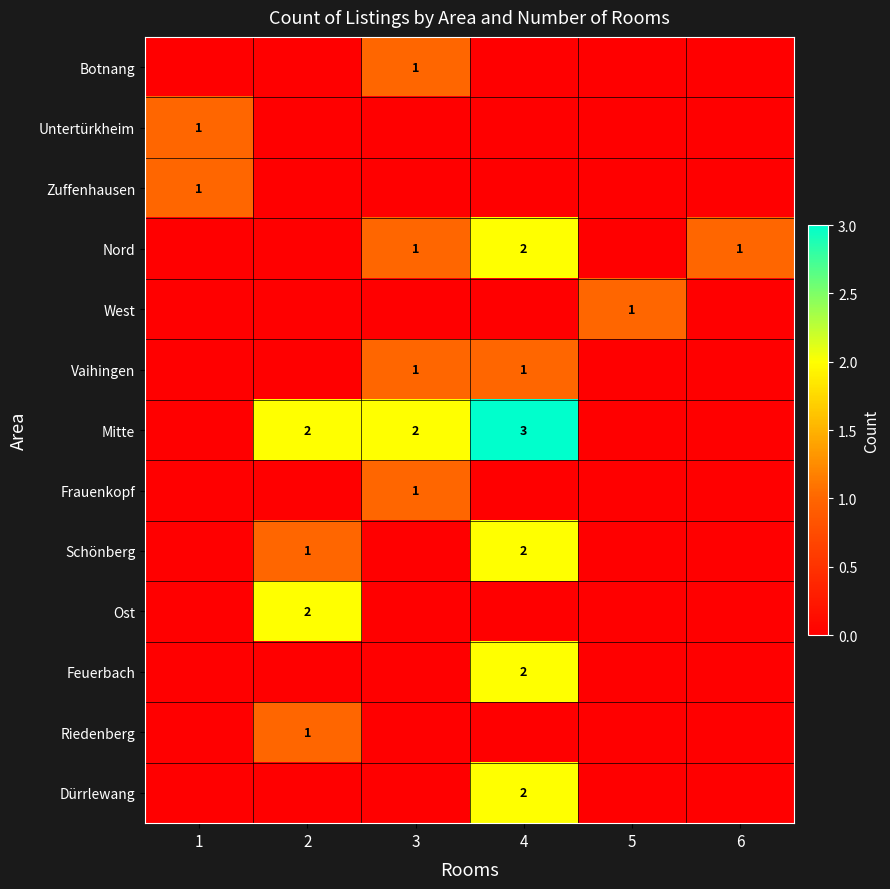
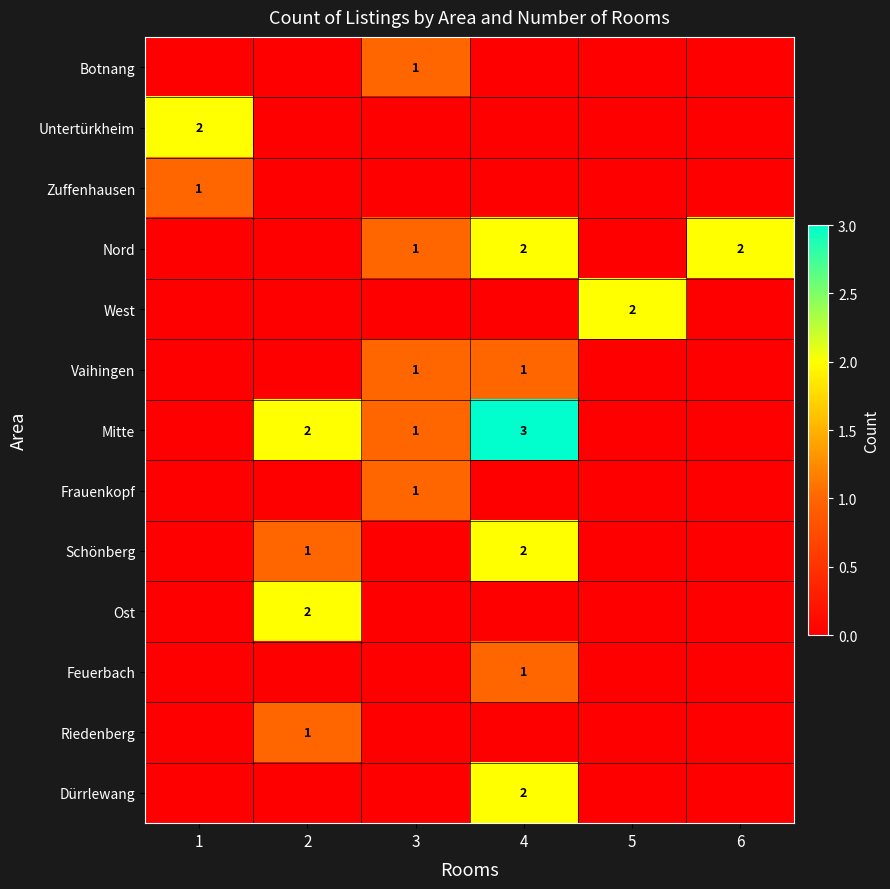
Untertürkheim, 1: 1 -> 2
Nord, 6: 1 -> 2
West, 5: 1 -> 2
Mitte, 3: 2 -> 1
Feuerbach, 4: 2 -> 1
